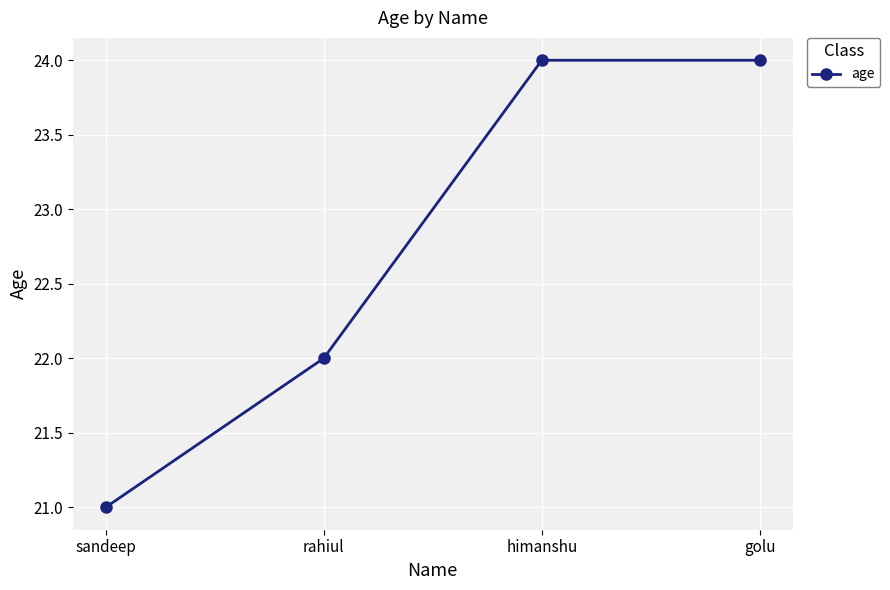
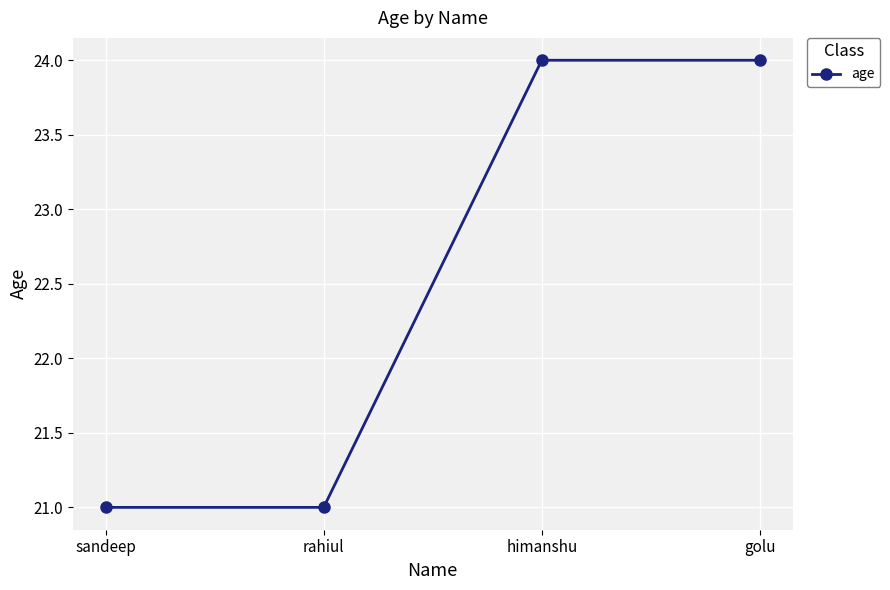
rahiul: 22 -> 21
